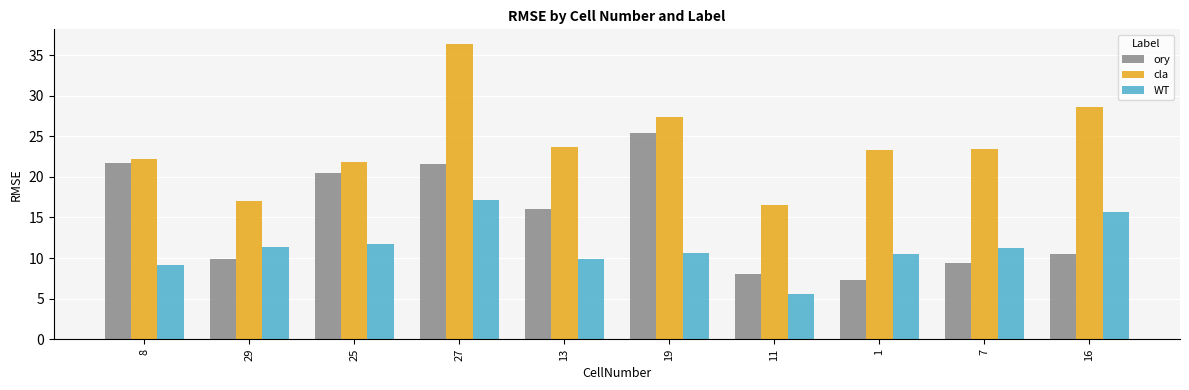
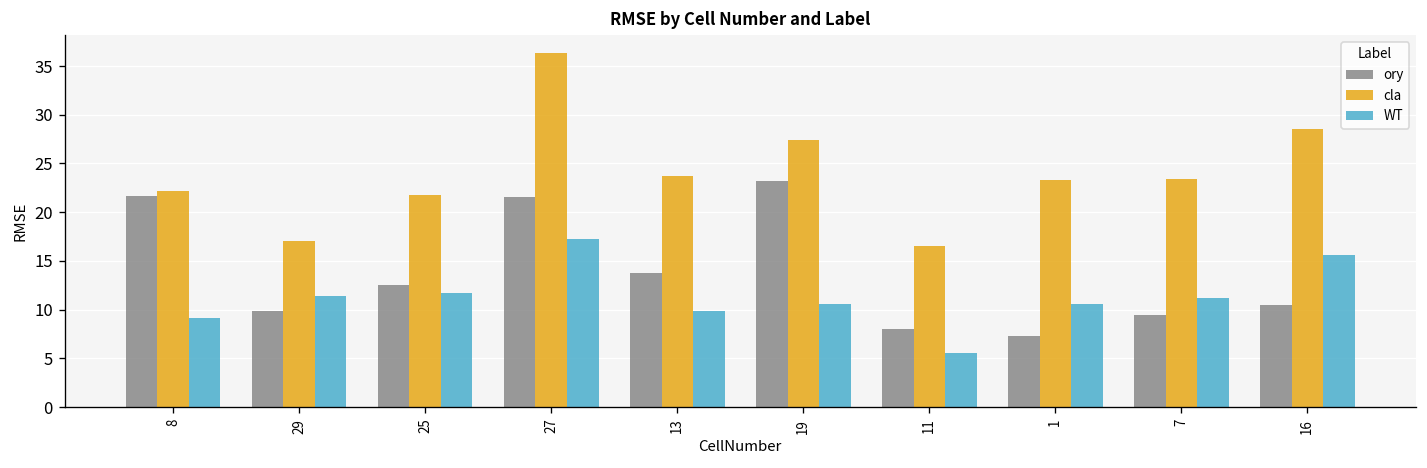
ory, 25: 21 -> 13
ory, 13: 16 -> 14
ory, 19: 25 -> 23
